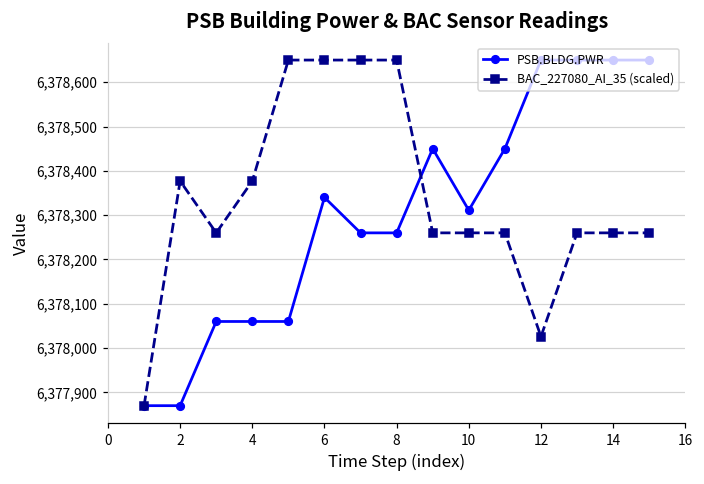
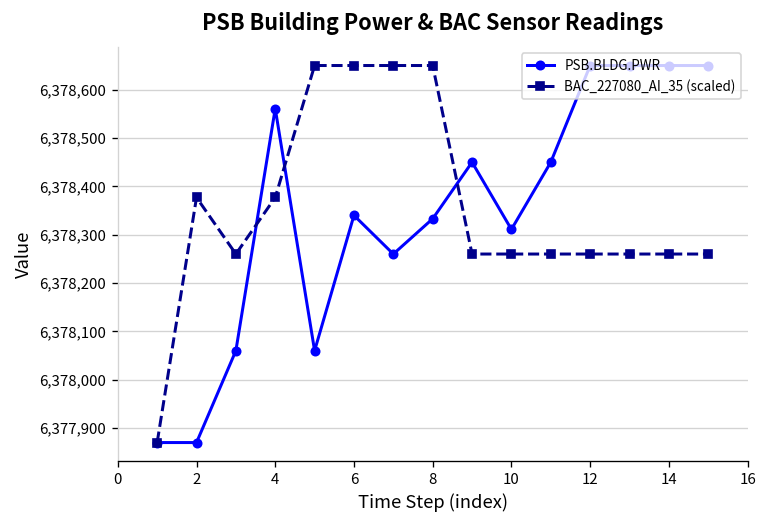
PSB.BLDG.PWR, 4: 6,378,060 -> 6,378,560
PSB.BLDG.PWR, 8: 6,378,260 -> 6,378,330
BAC_227080_AI_35 (scaled), 12: 6,378,030 -> 6,378,260
